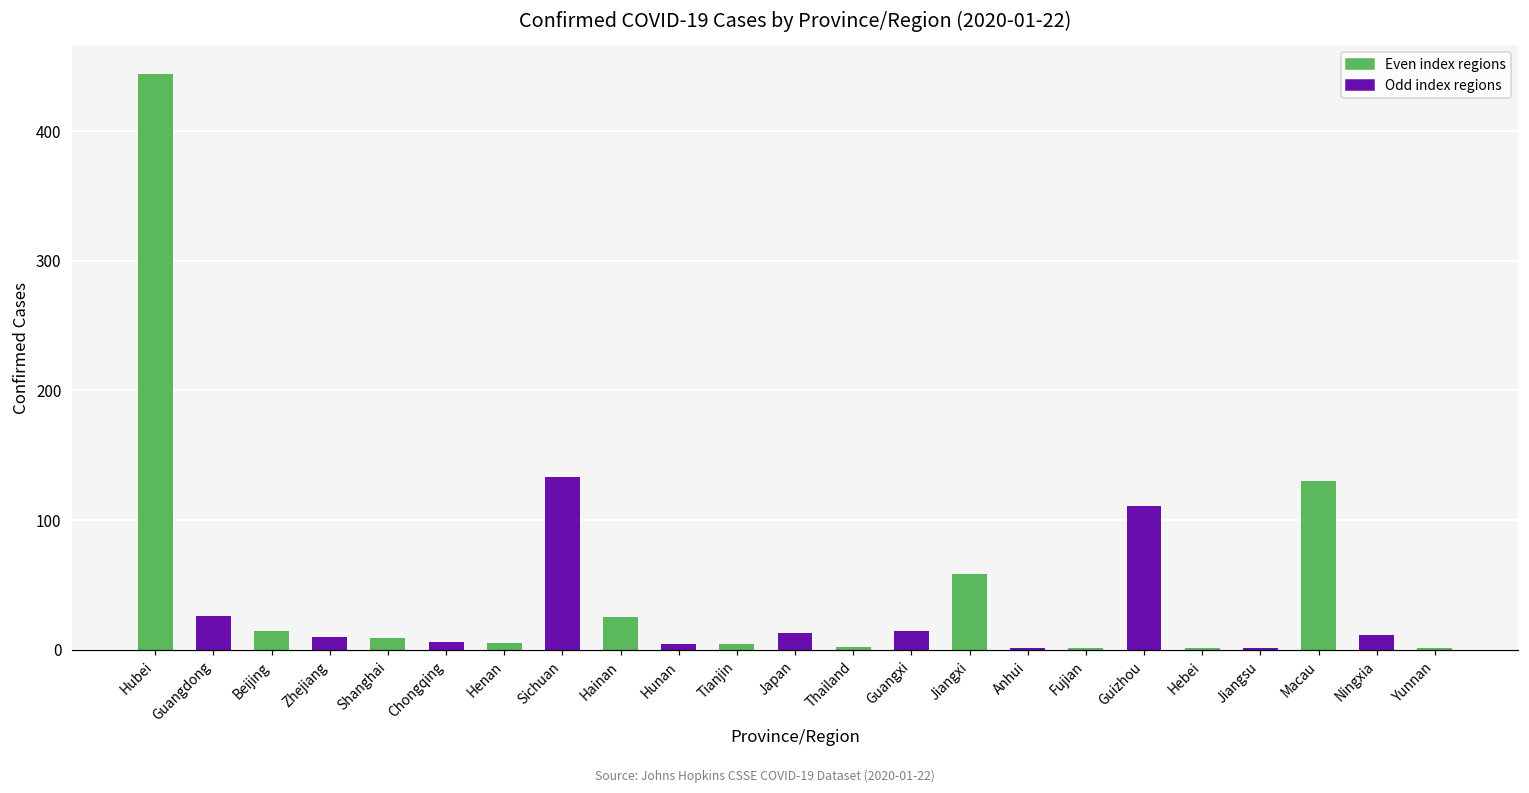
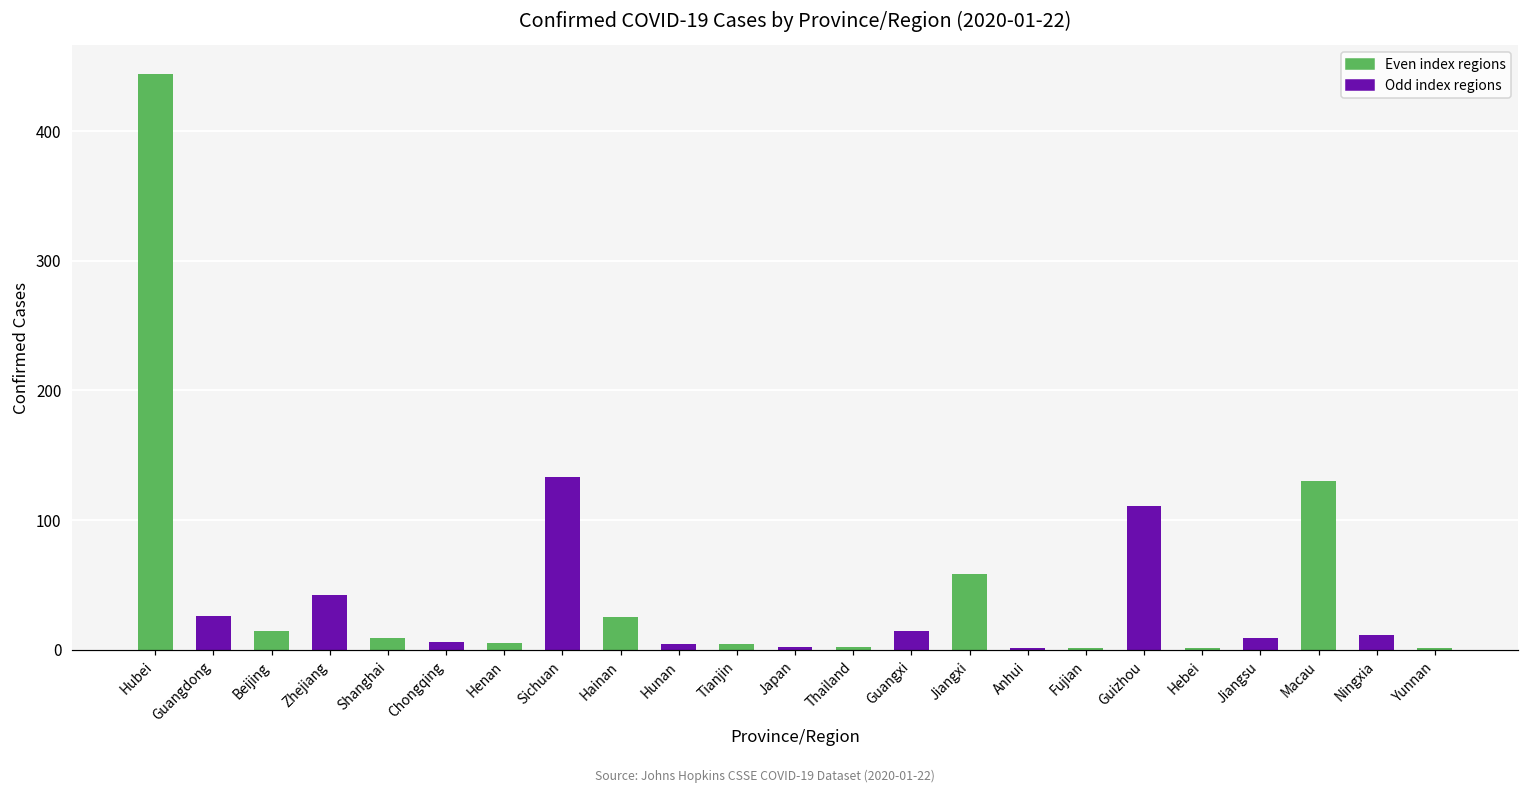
Zhejiang: 10 -> 42
Japan: 13 -> 2
Jiangsu: 1 -> 9
